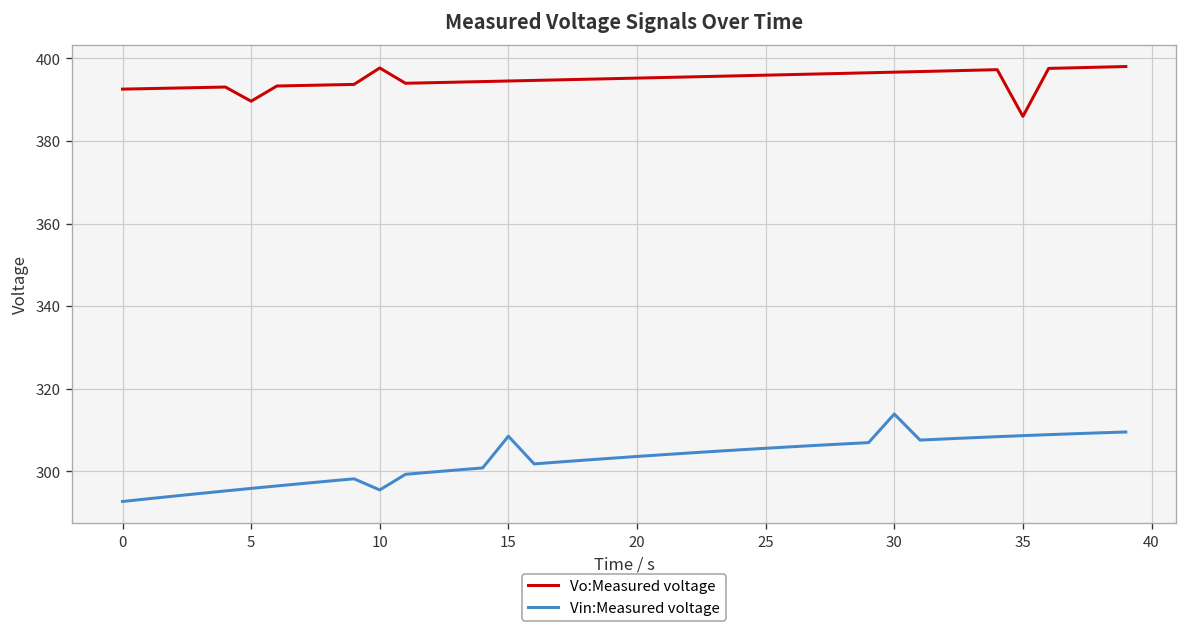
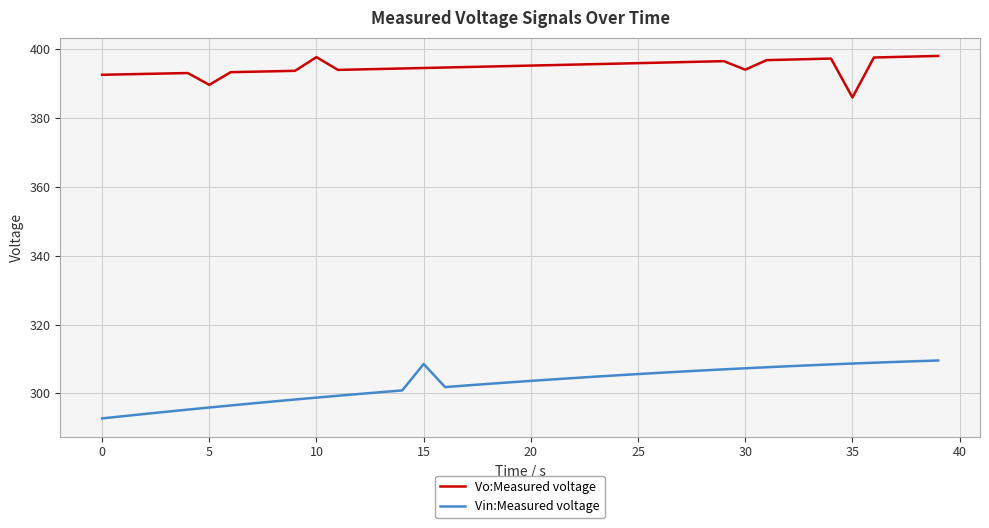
Vin:Measured voltage, 10: 296 -> 299
Vo:Measured voltage, 30: 397 -> 394
Vin:Measured voltage, 30: 314 -> 307
